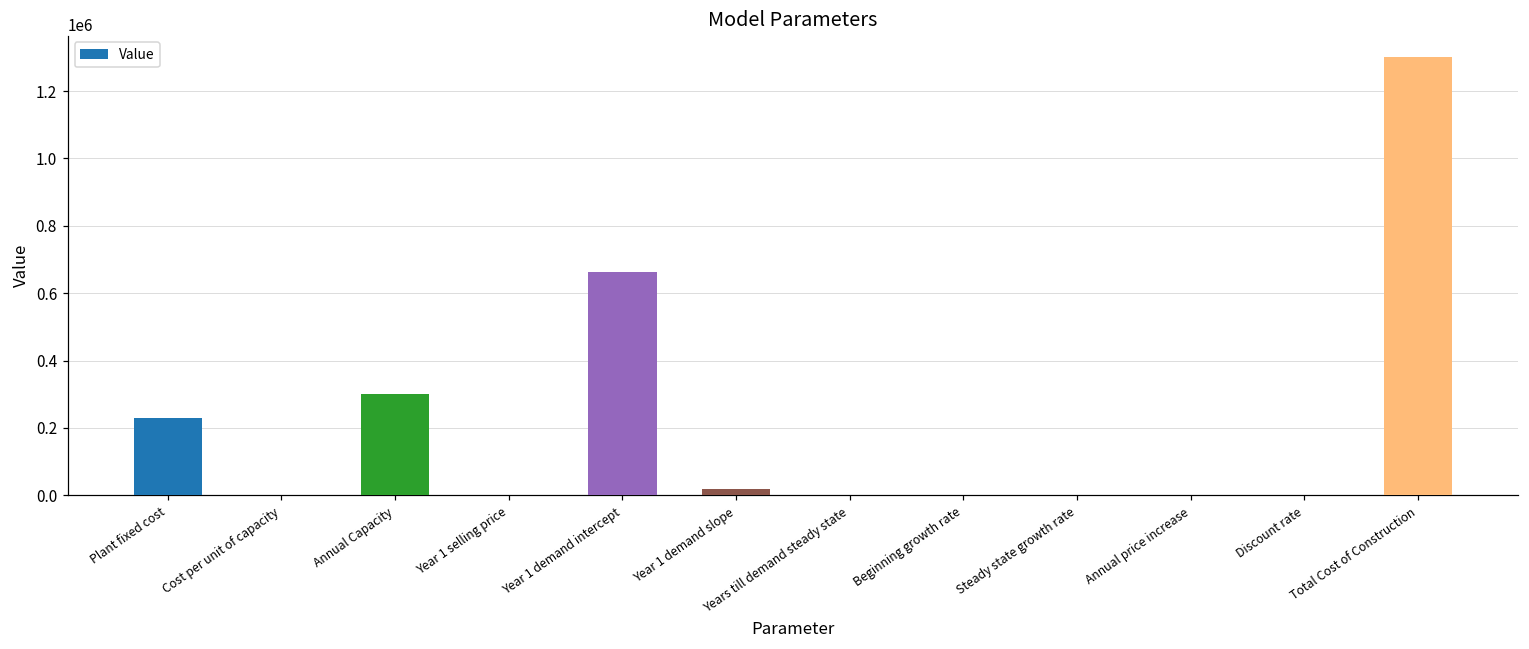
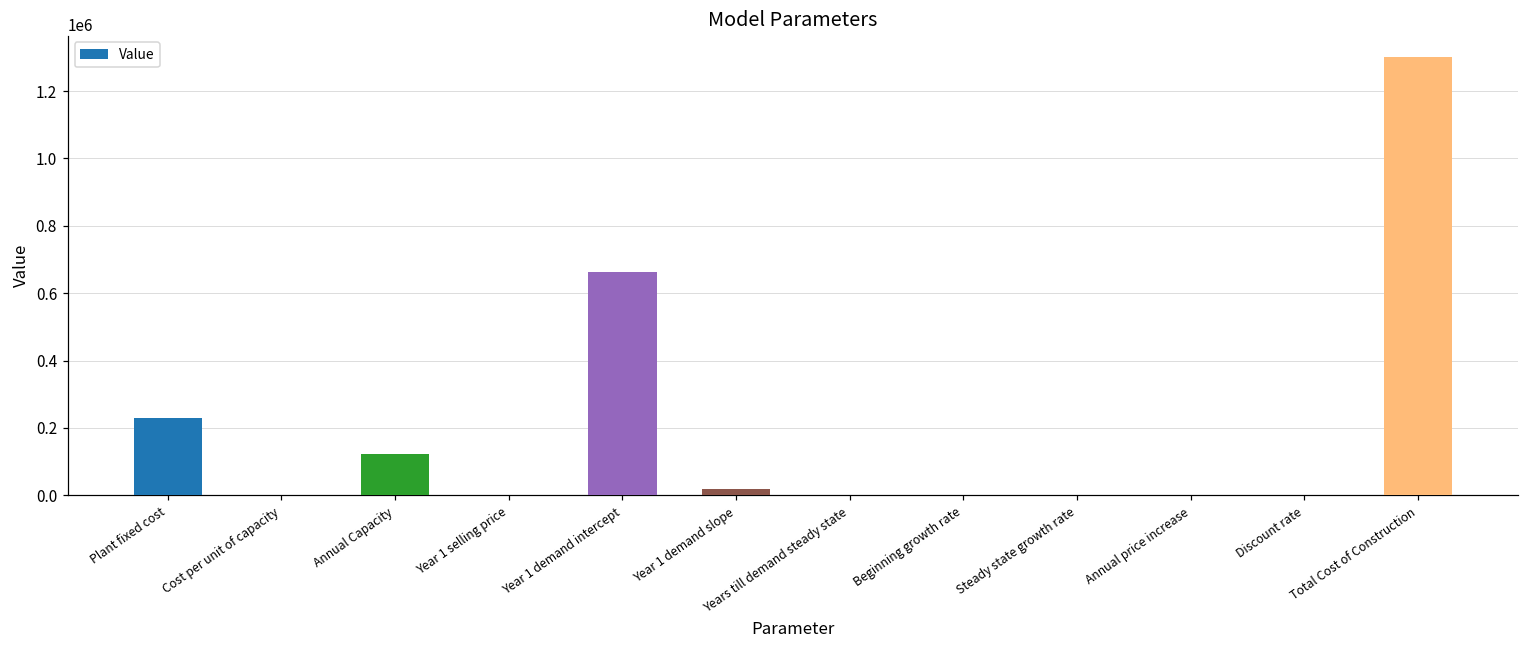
Annual Capacity: 300000 -> 120000
